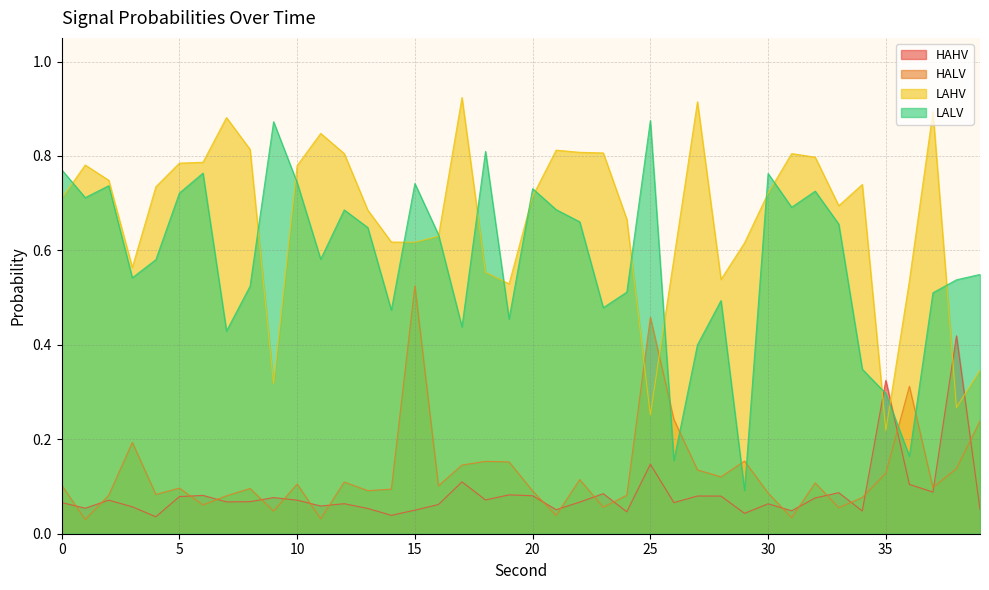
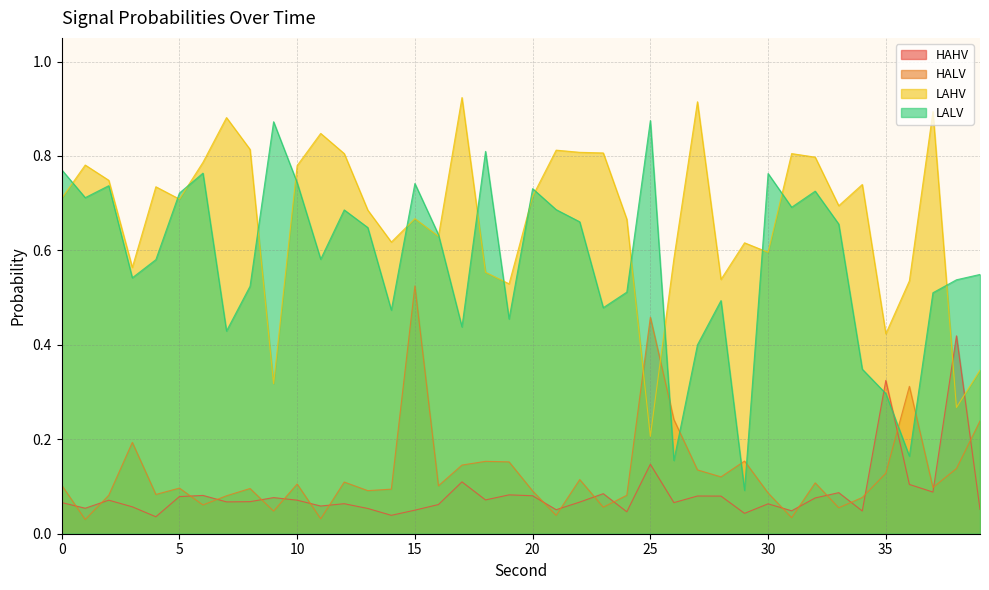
LAHV, 5: 0.78 -> 0.71
LAHV, 15: 0.62 -> 0.67
LAHV, 25: 0.25 -> 0.21
LAHV, 30: 0.72 -> 0.60
LAHV, 35: 0.22 -> 0.42
